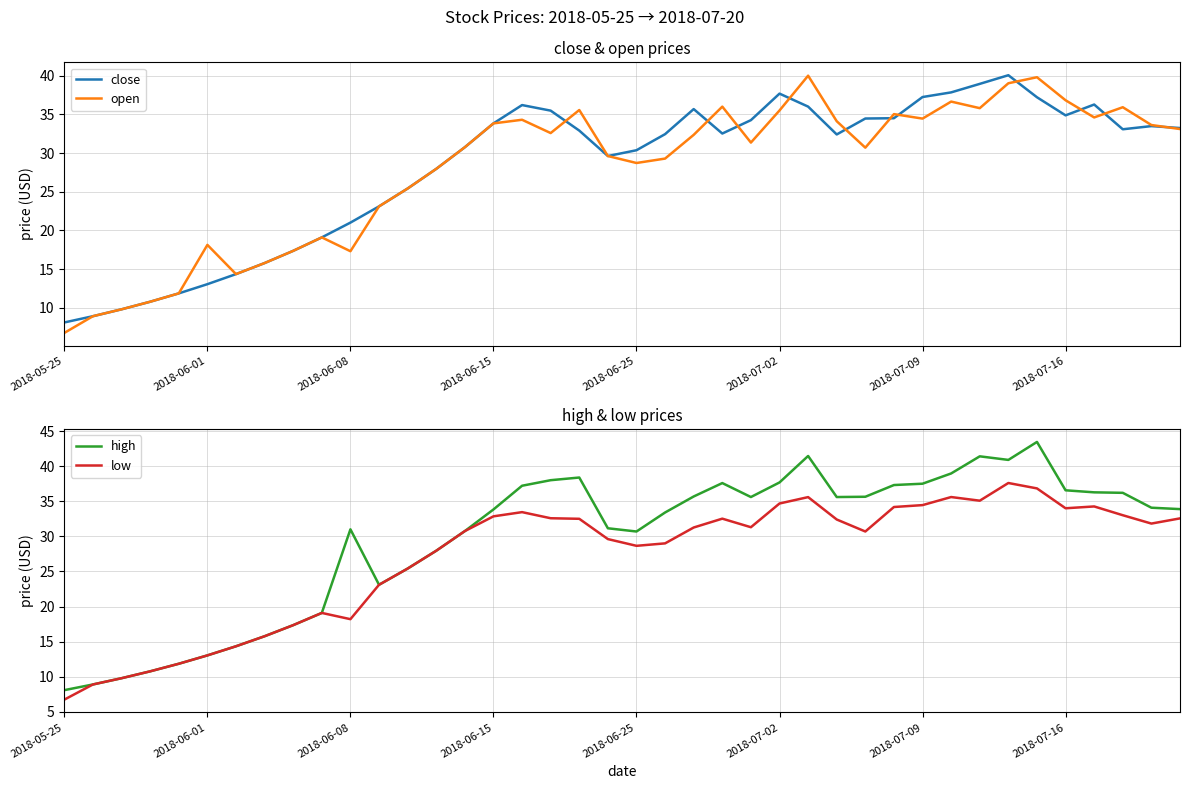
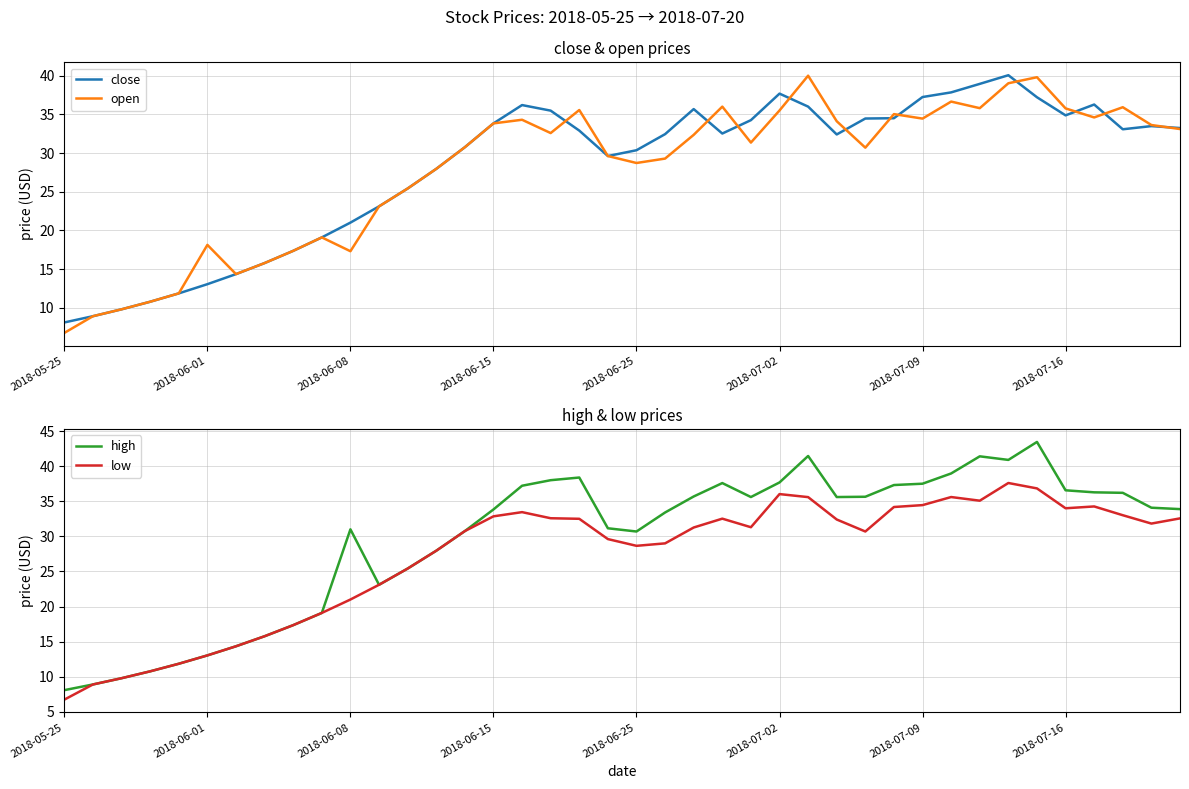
close & open prices, open, 2018-07-16: 37 -> 36
high & low prices, low, 2018-06-08: 18 -> 21
high & low prices, low, 2018-07-02: 35 -> 36
